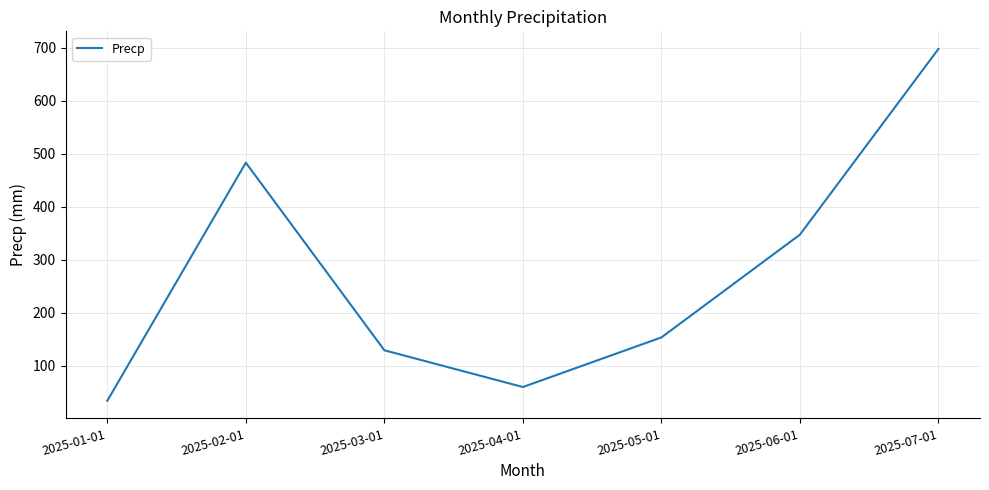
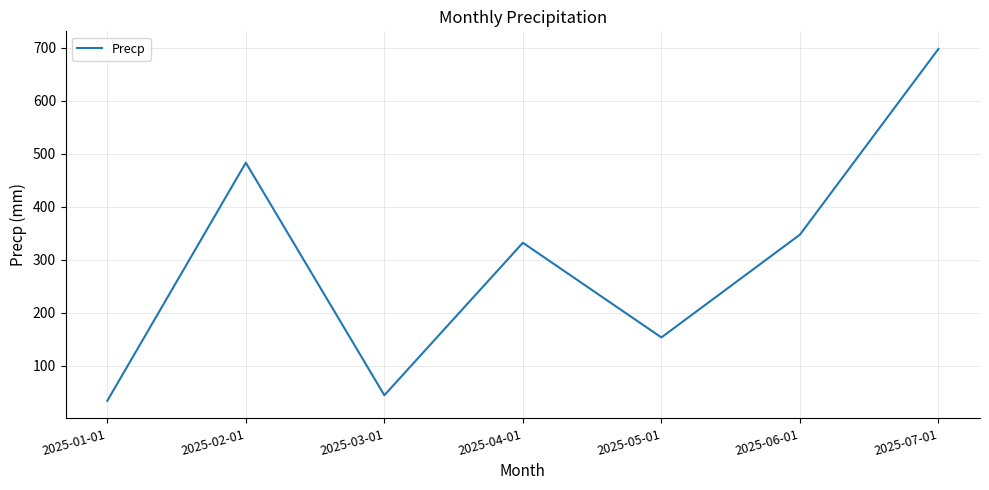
2025-03-01: 130 -> 40
2025-04-01: 60 -> 330
